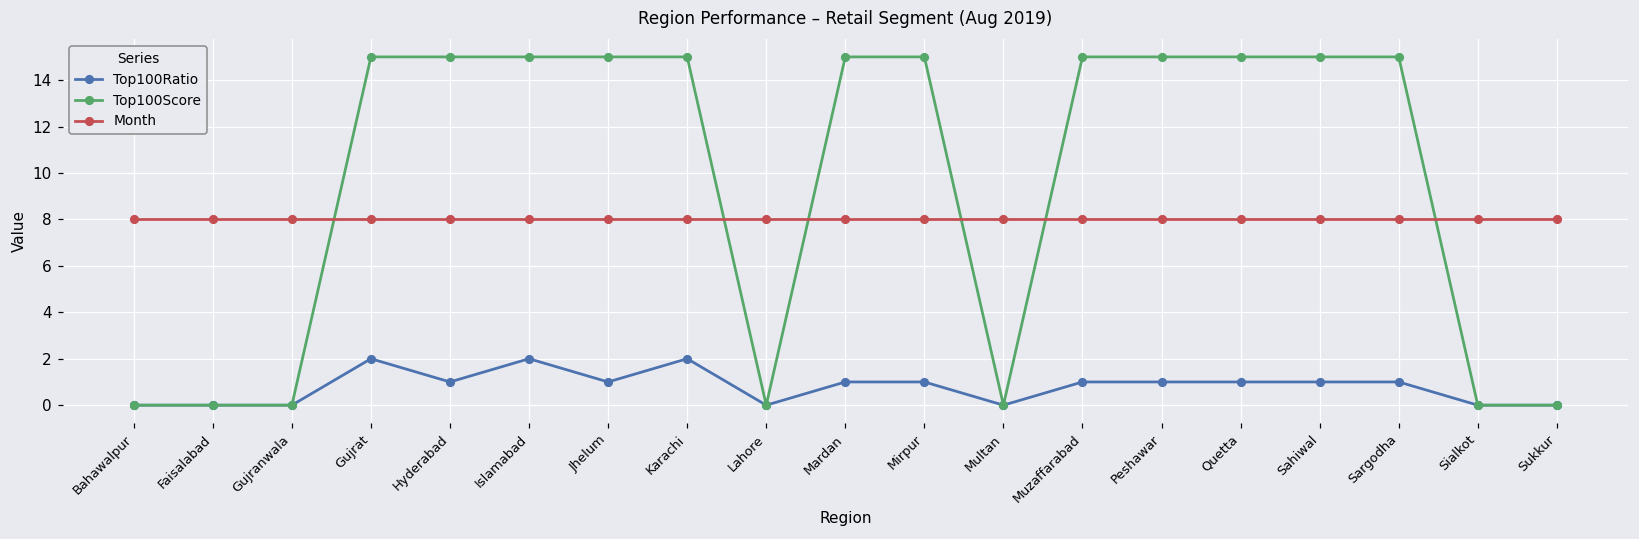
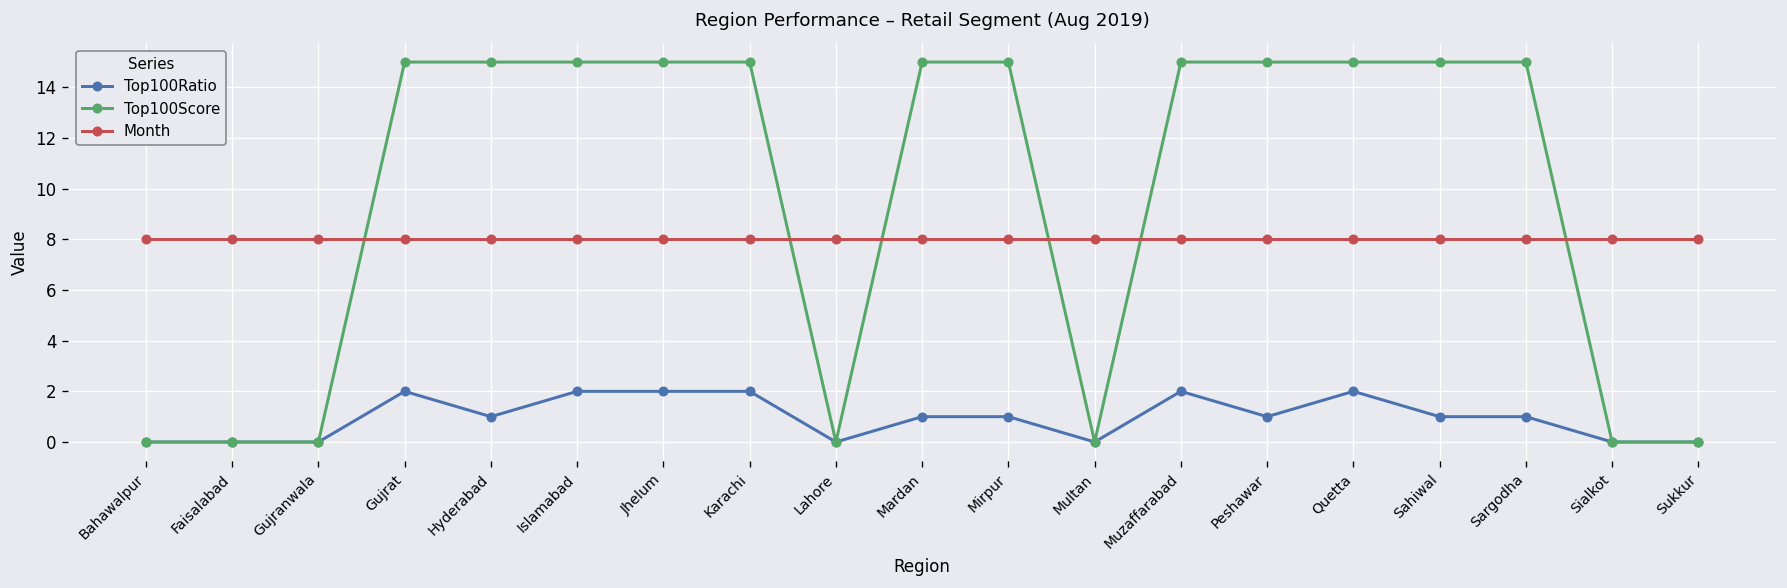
Top100Ratio, Jhelum: 1 -> 2
Top100Ratio, Muzaffarabad: 1 -> 2
Top100Ratio, Quetta: 1 -> 2
